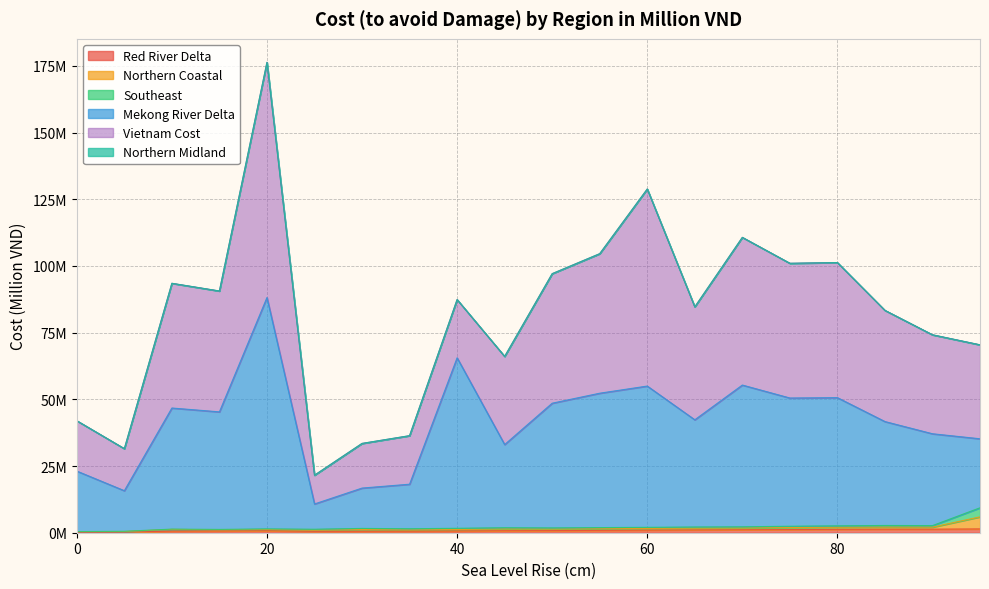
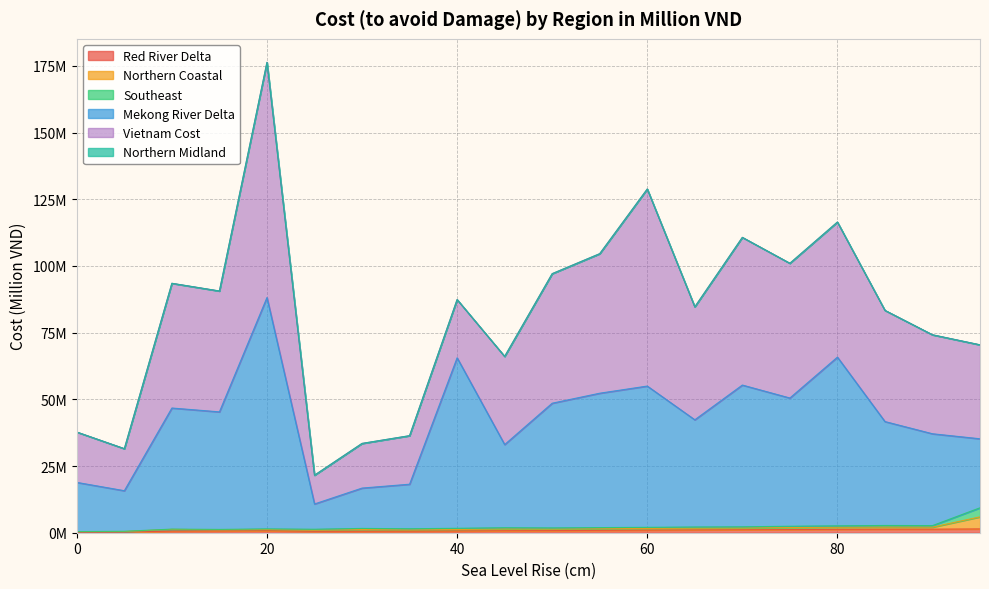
Mekong River Delta, 0: 23000000 -> 18000000
Mekong River Delta, 80: 48000000 -> 63000000
